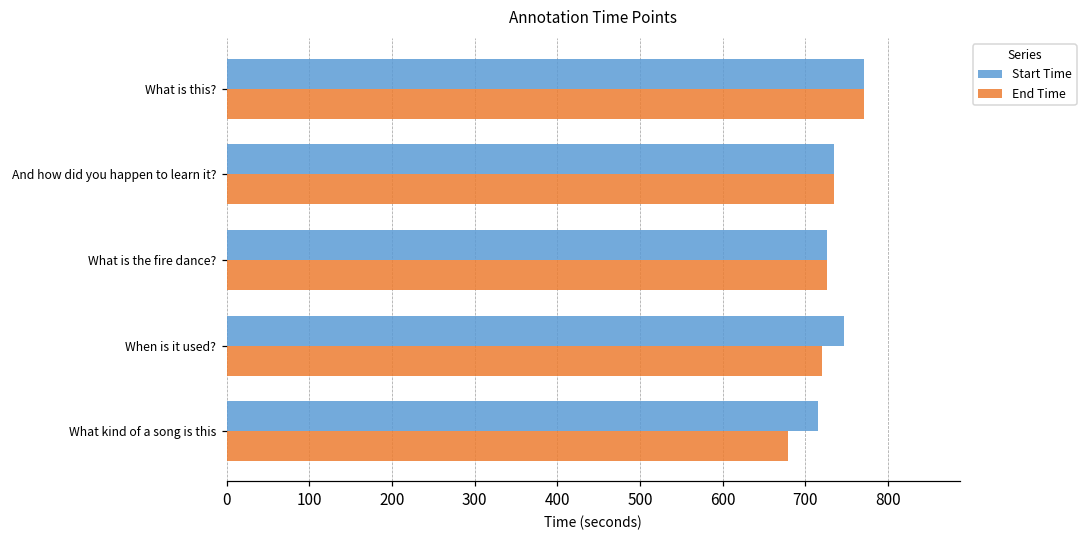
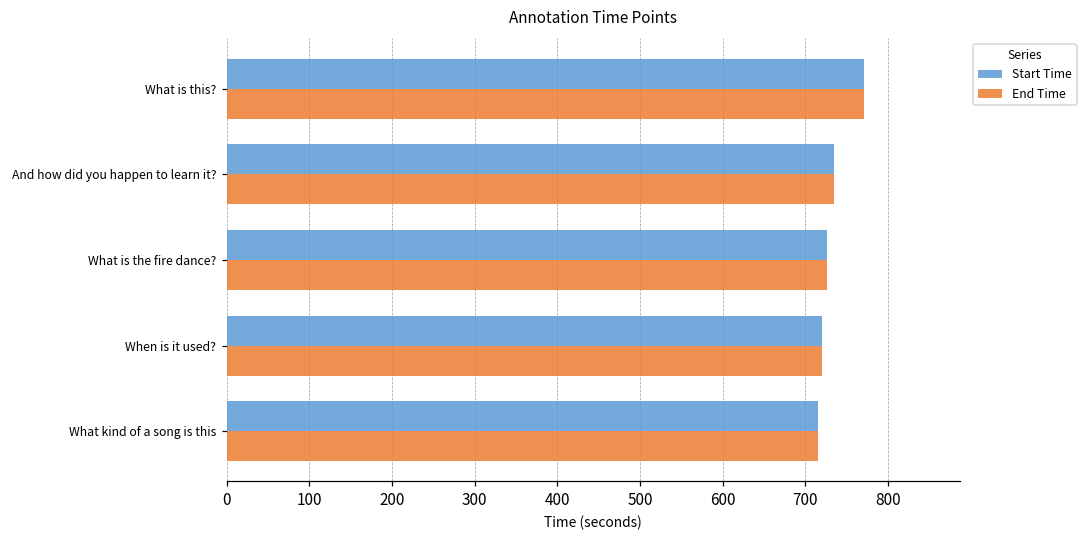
Start Time, When is it used?: 750 -> 720
End Time, What kind of a song is this: 680 -> 720
